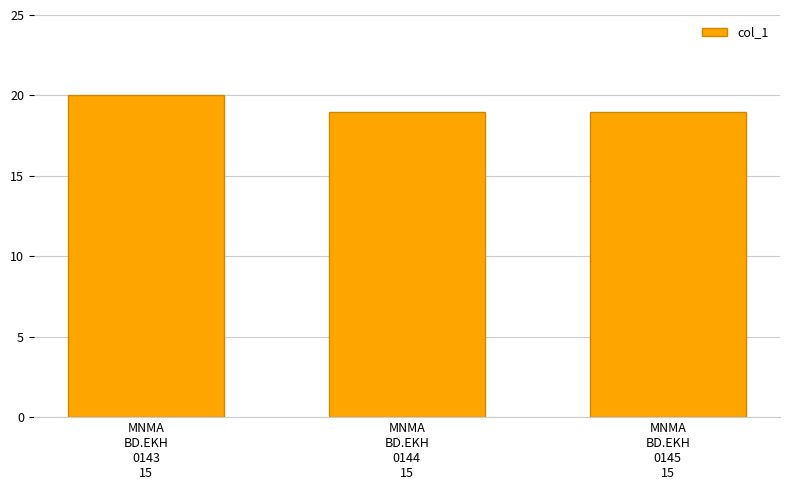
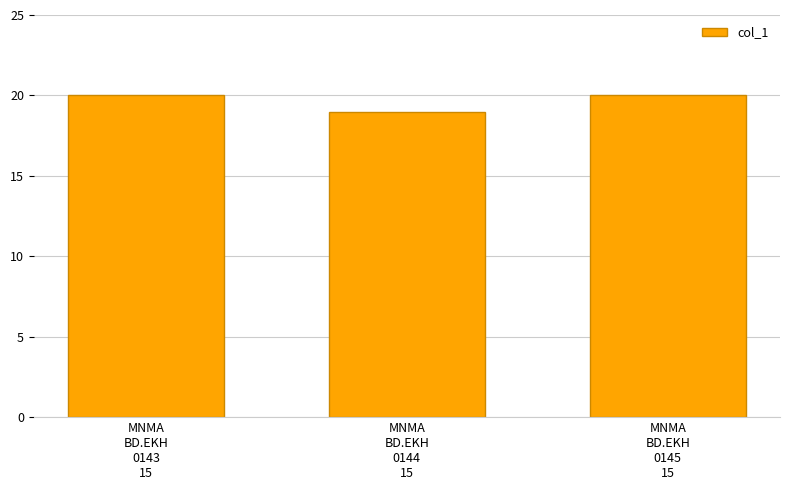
MNMA BD.EKH 0145 15: 19 -> 20
